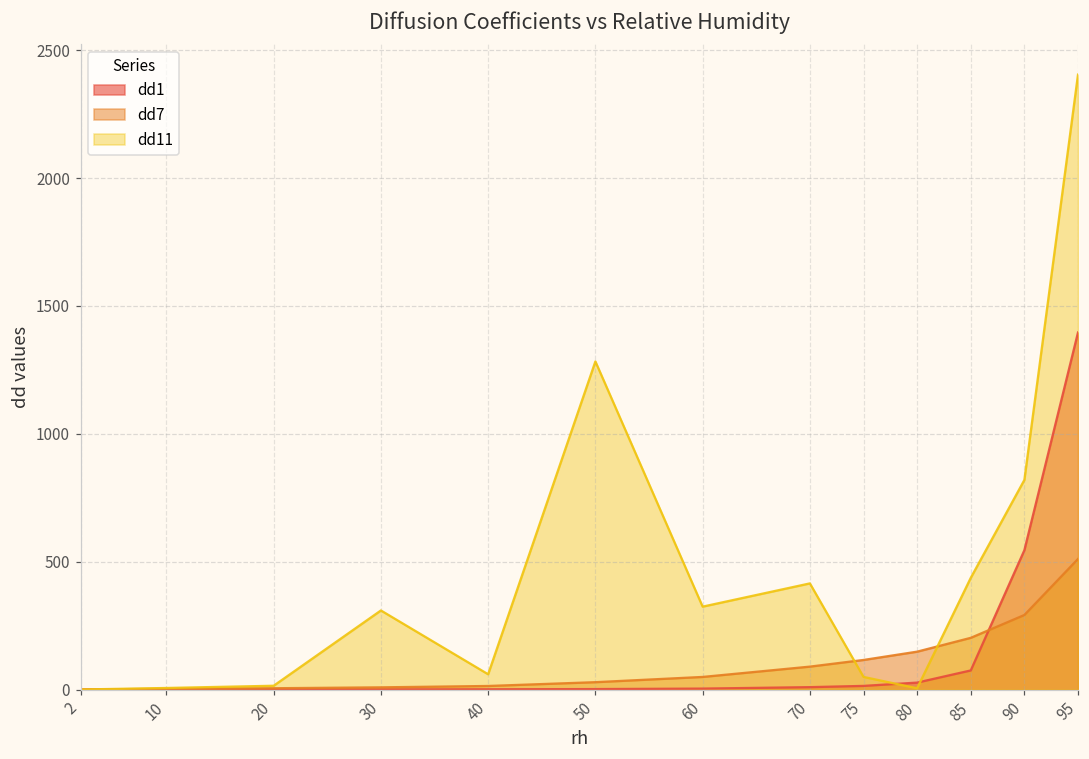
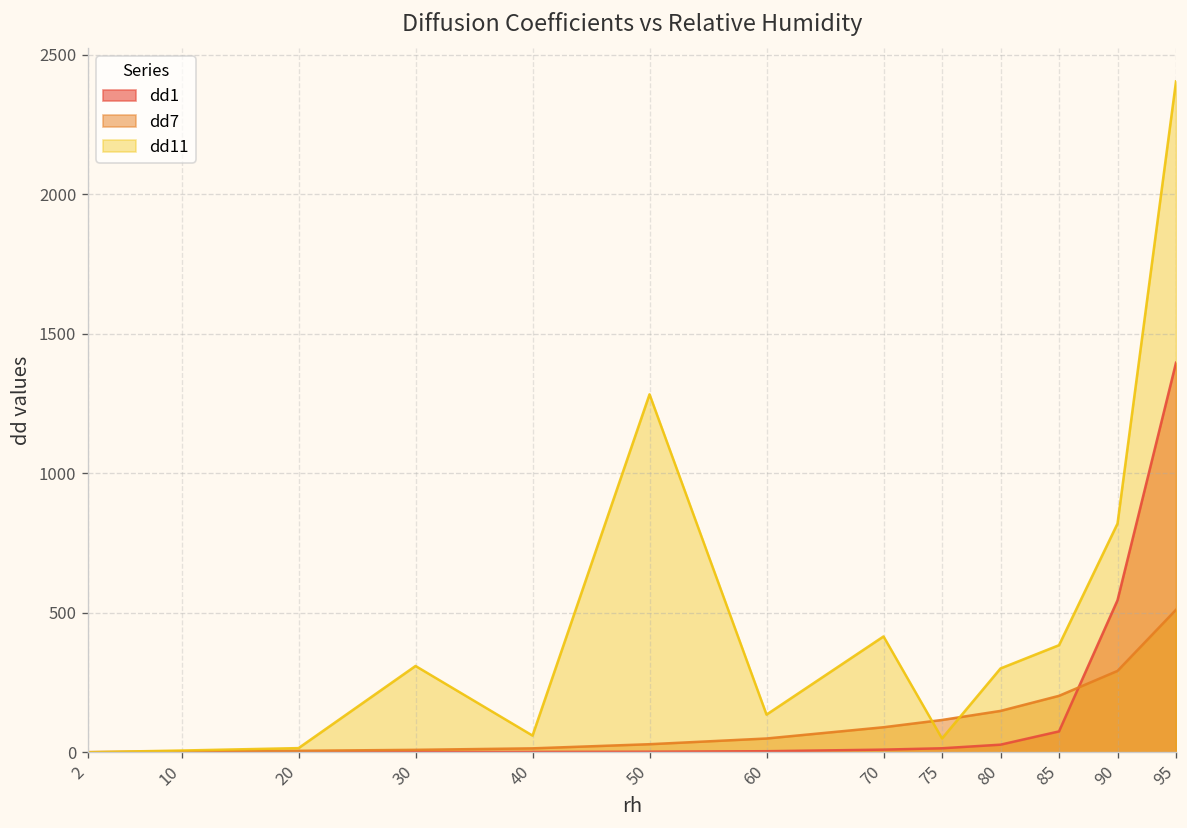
dd11, 60: 320 -> 130
dd11, 80: 0 -> 300
dd11, 85: 440 -> 380
